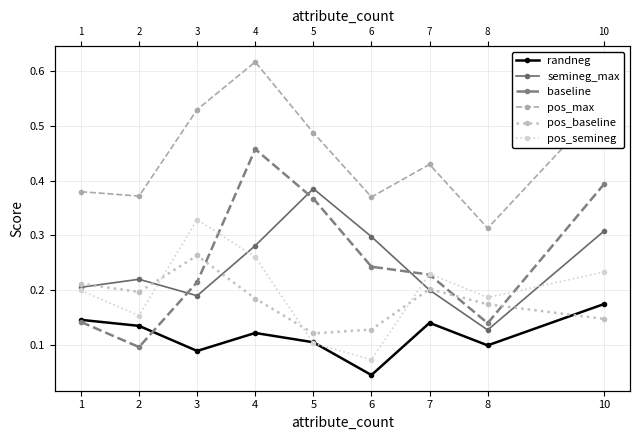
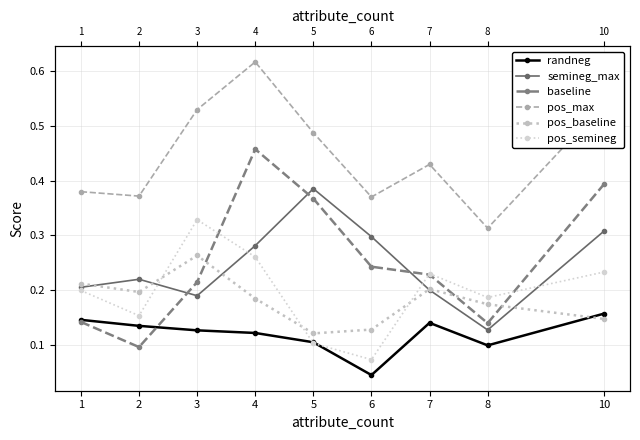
randneg, 3: 0.09 -> 0.13
randneg, 10: 0.17 -> 0.16
